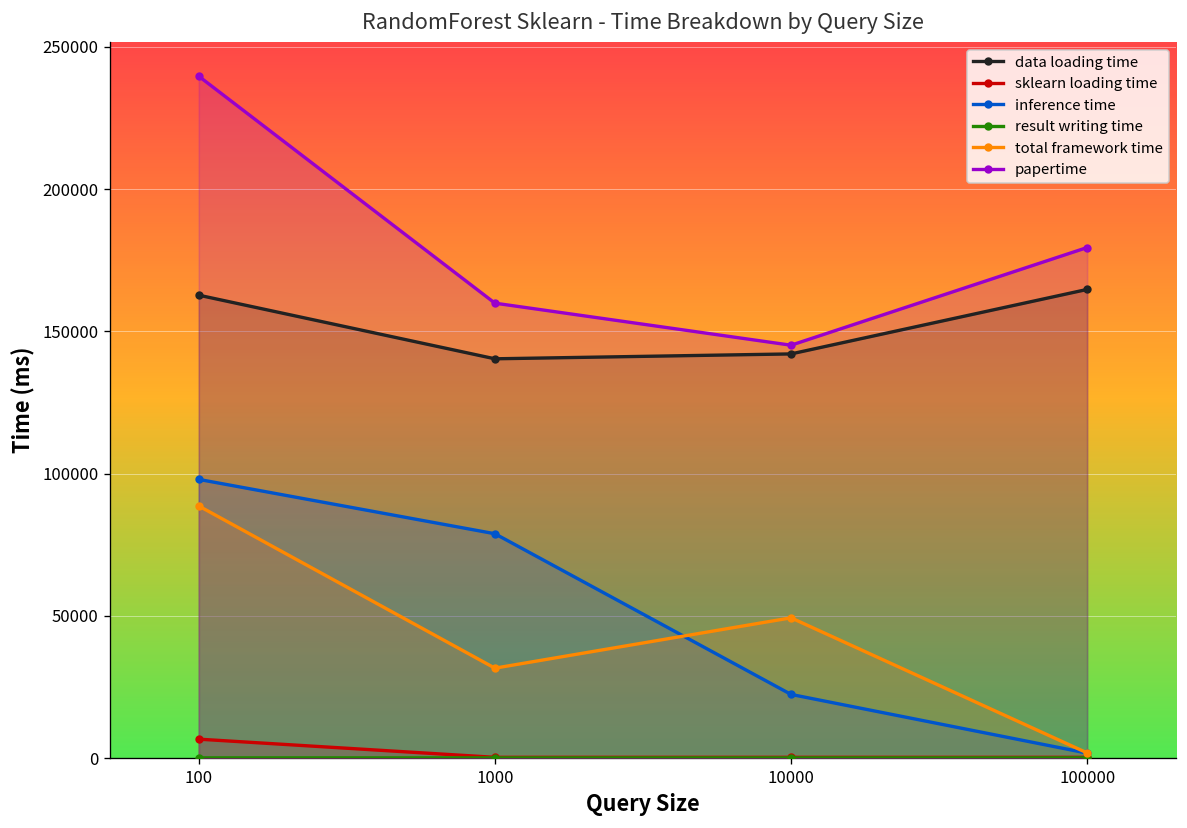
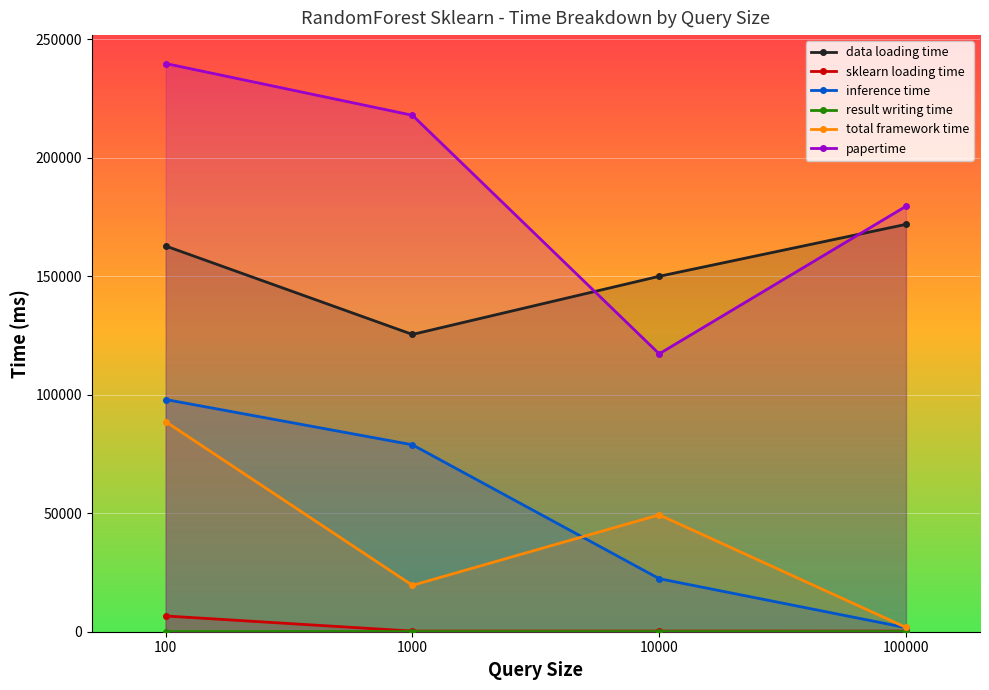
data loading time, 1000: 140000 -> 125000
total framework time, 1000: 32000 -> 20000
papertime, 1000: 160000 -> 218000
data loading time, 10000: 142000 -> 150000
papertime, 10000: 145000 -> 117000
data loading time, 100000: 165000 -> 172000
